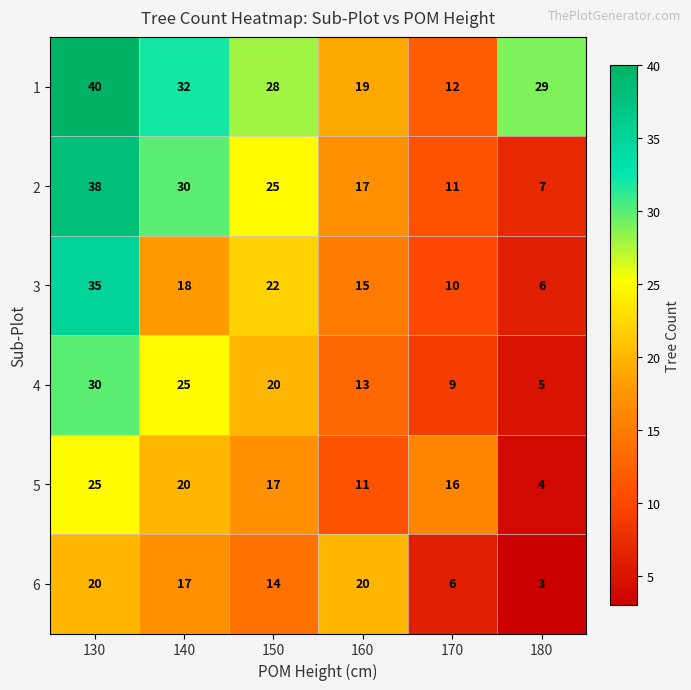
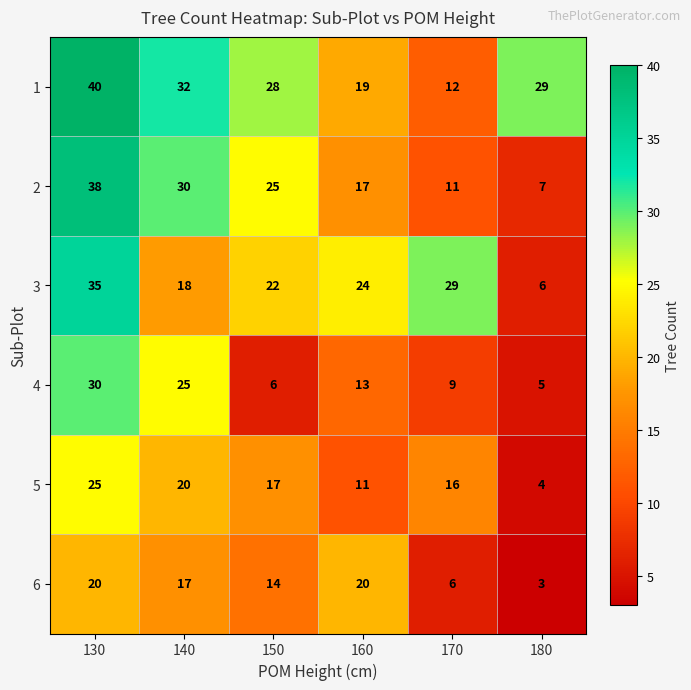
3, 160: 15 -> 24
3, 170: 10 -> 29
4, 150: 20 -> 6
